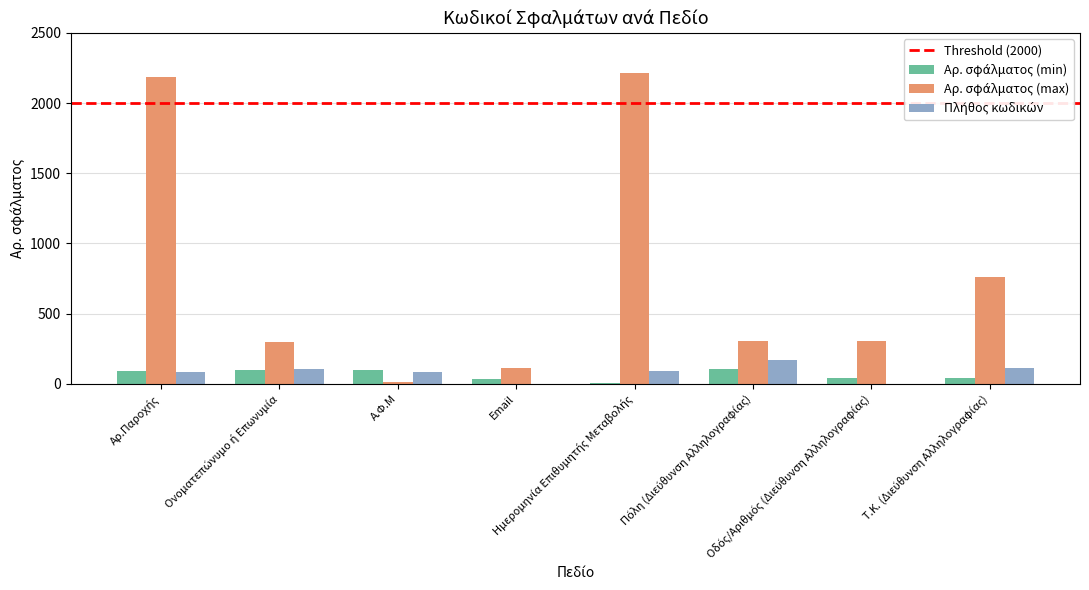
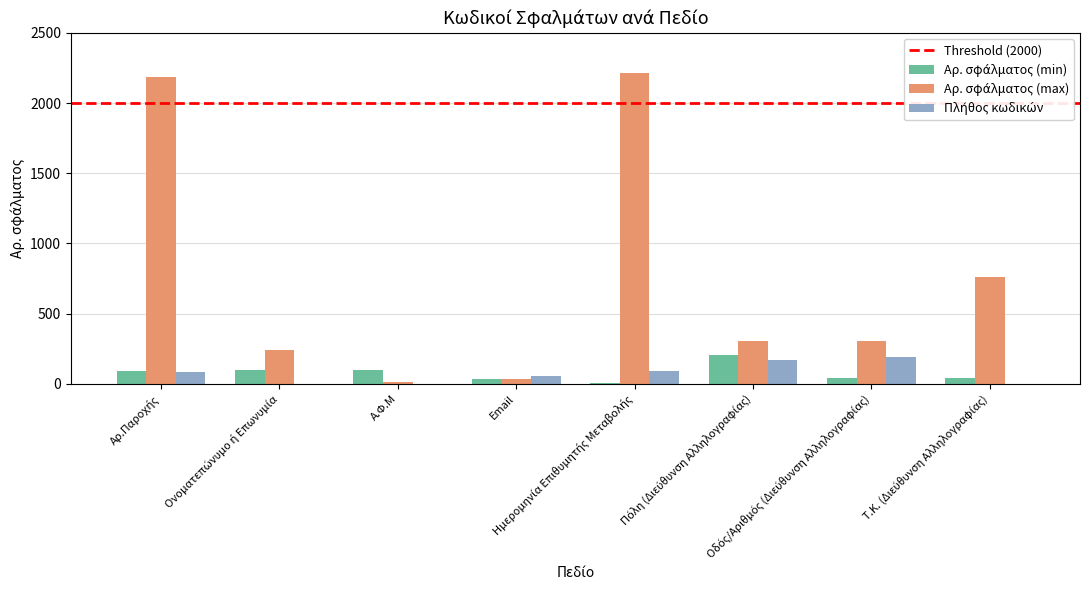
Αρ. σφάλματος (max), Ονοματεπώνυμο ή Επωνυμία: 300 -> 240
Πλήθος κωδικών, Ονοματεπώνυμο ή Επωνυμία: 110 -> 0
Πλήθος κωδικών, Α.Φ.Μ: 80 -> 0
Αρ. σφάλματος (max), Email: 110 -> 30
Πλήθος κωδικών, Email: 0 -> 60
Αρ. σφάλματος (min), Πόλη (Διεύθυνση Αλληλογραφίας): 110 -> 200
Πλήθος κωδικών, Οδός/Αριθμός (Διεύθυνση Αλληλογραφίας): 0 -> 190
Πλήθος κωδικών, Τ.Κ. (Διεύθυνση Αλληλογραφίας): 110 -> 0
